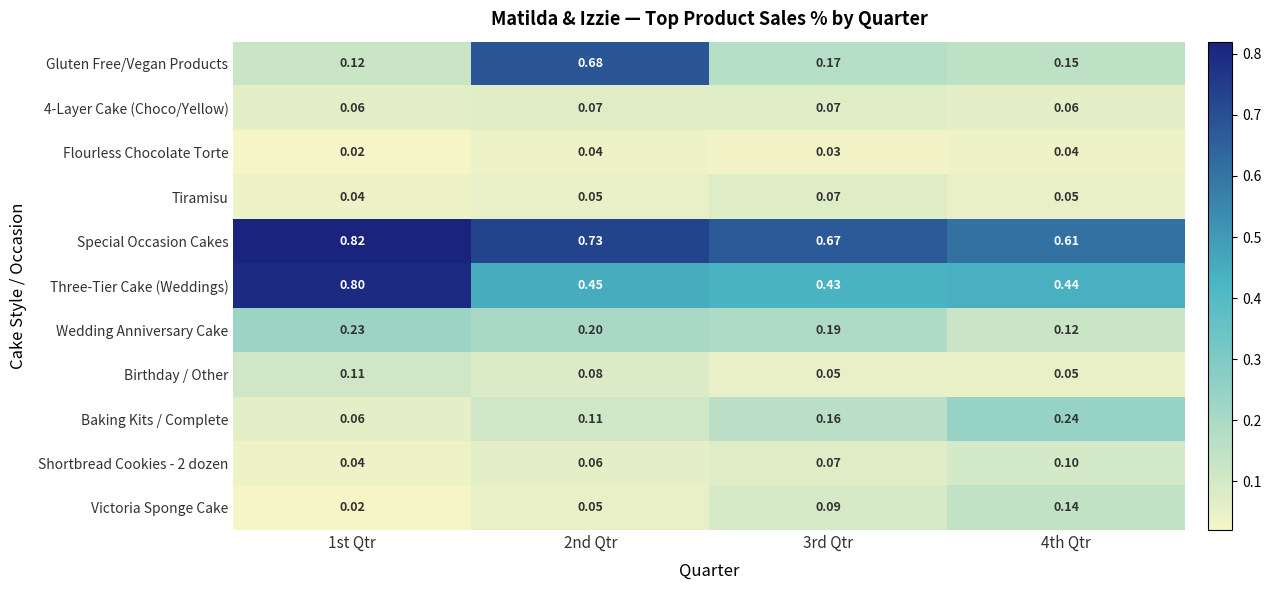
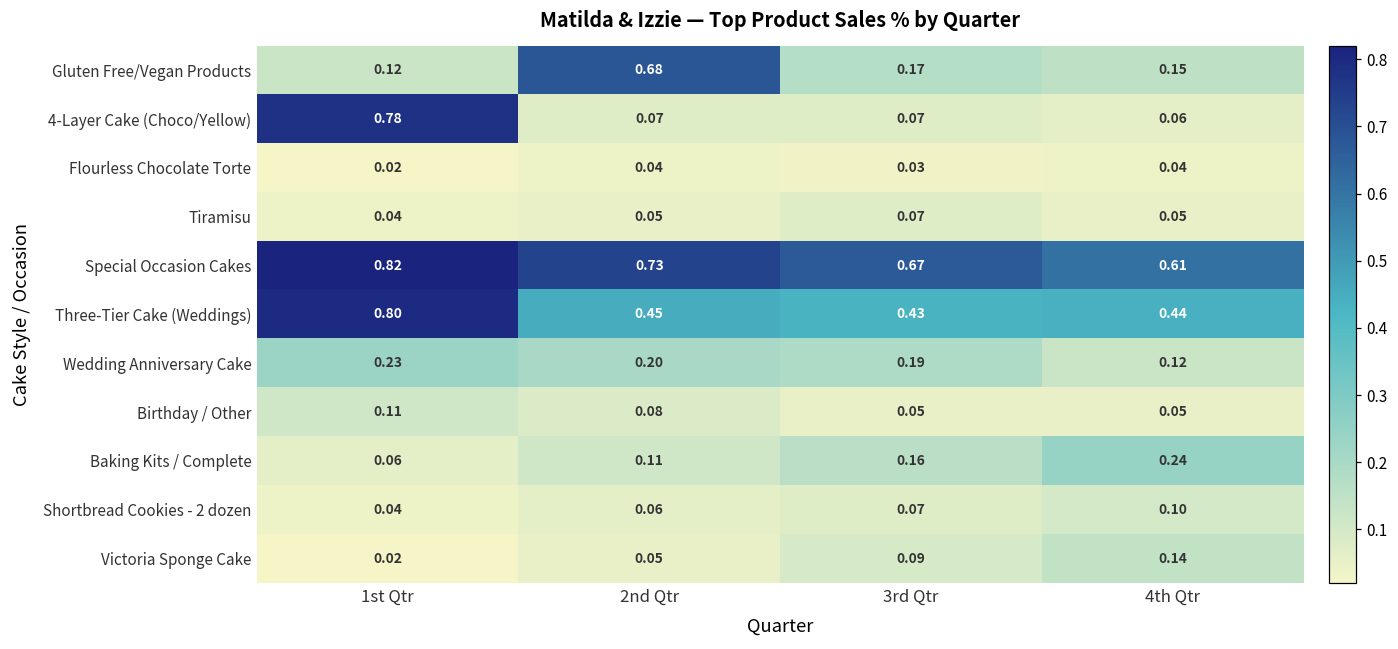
4-Layer Cake (Choco/Yellow), 1st Qtr: 0.06 -> 0.78
